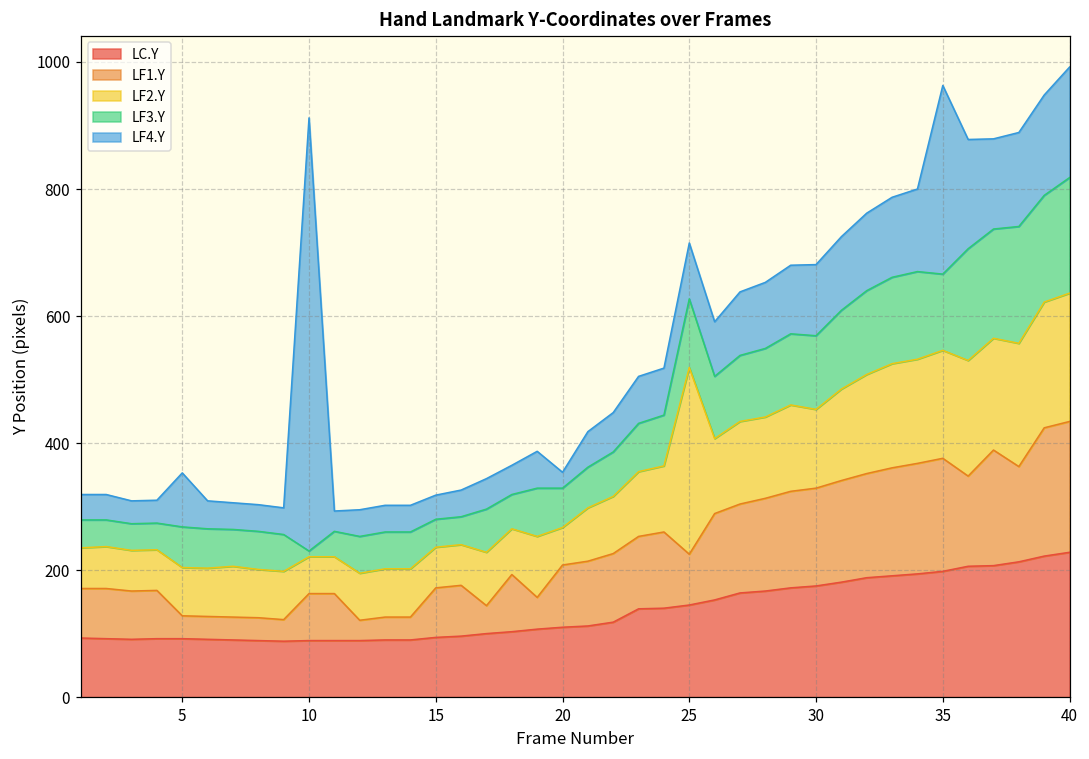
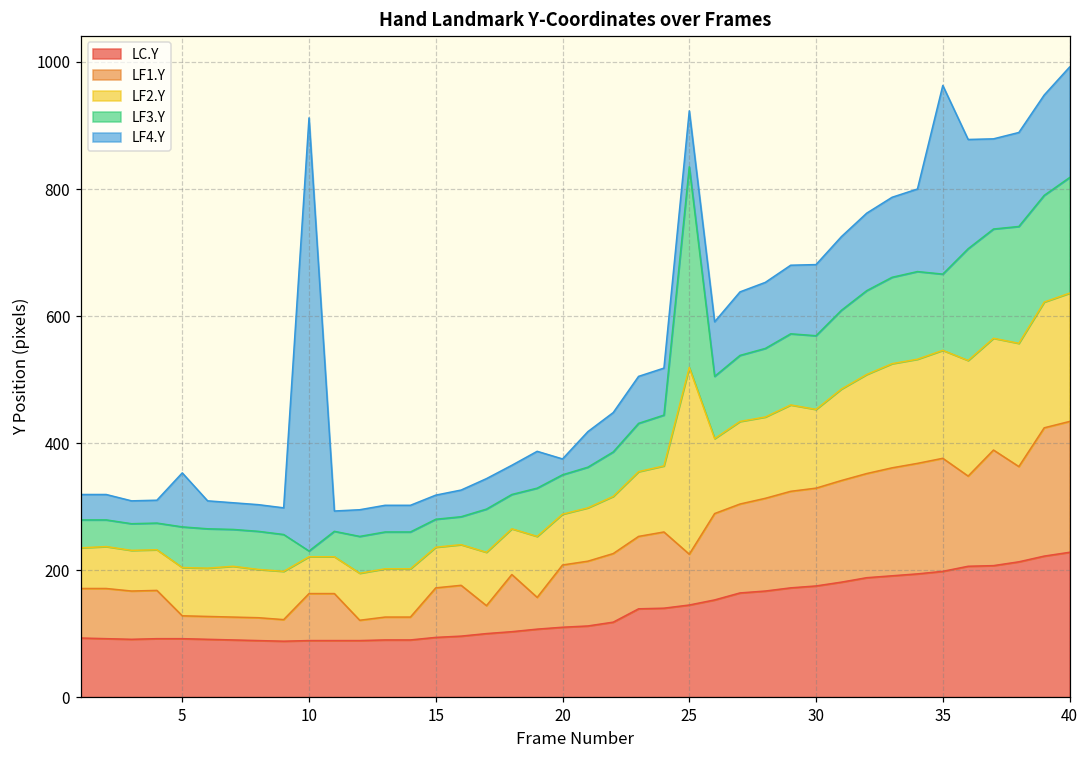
LF2.Y, 20: 60 -> 80
LF3.Y, 25: 110 -> 320
